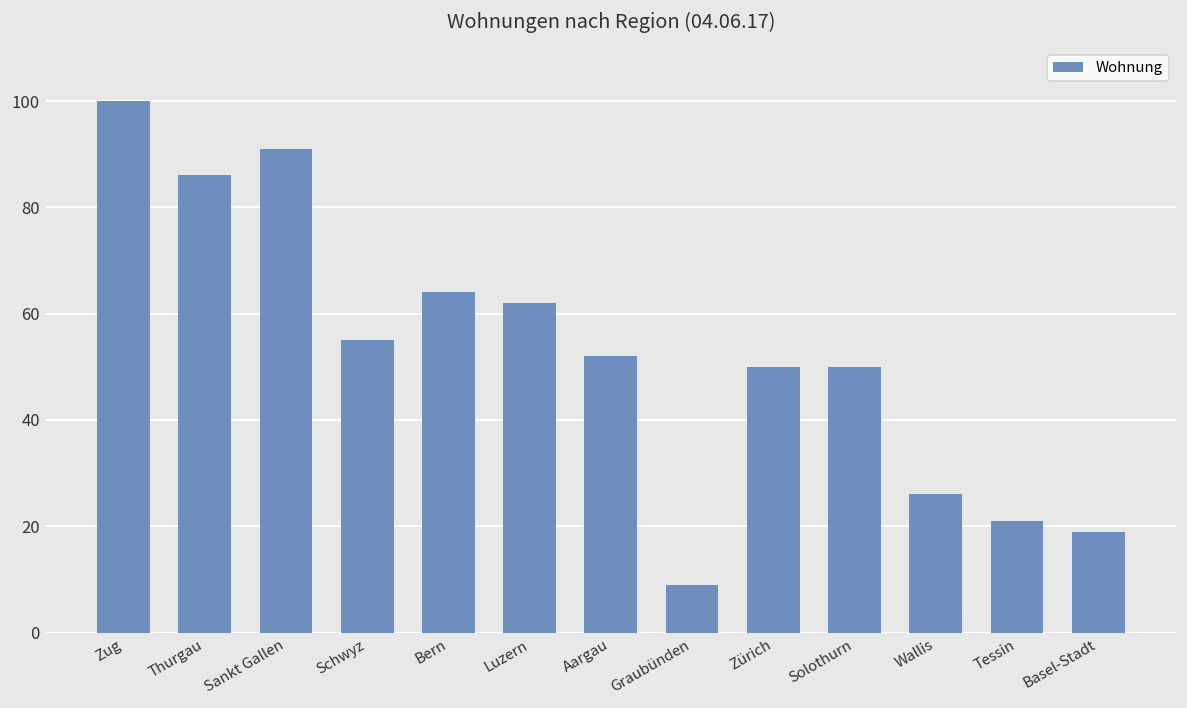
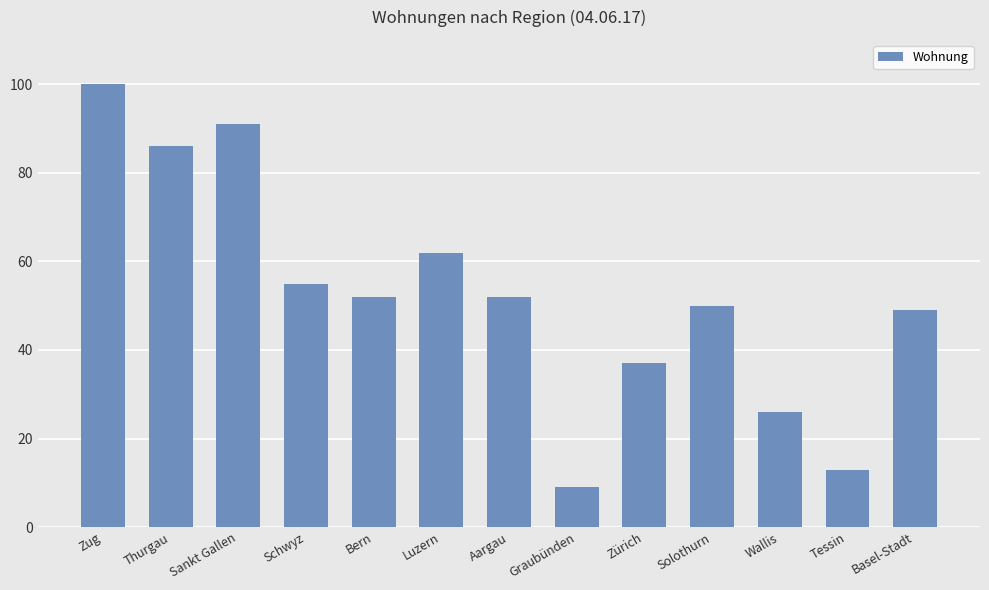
Bern: 64 -> 52
Zürich: 50 -> 37
Tessin: 21 -> 13
Basel-Stadt: 19 -> 49
